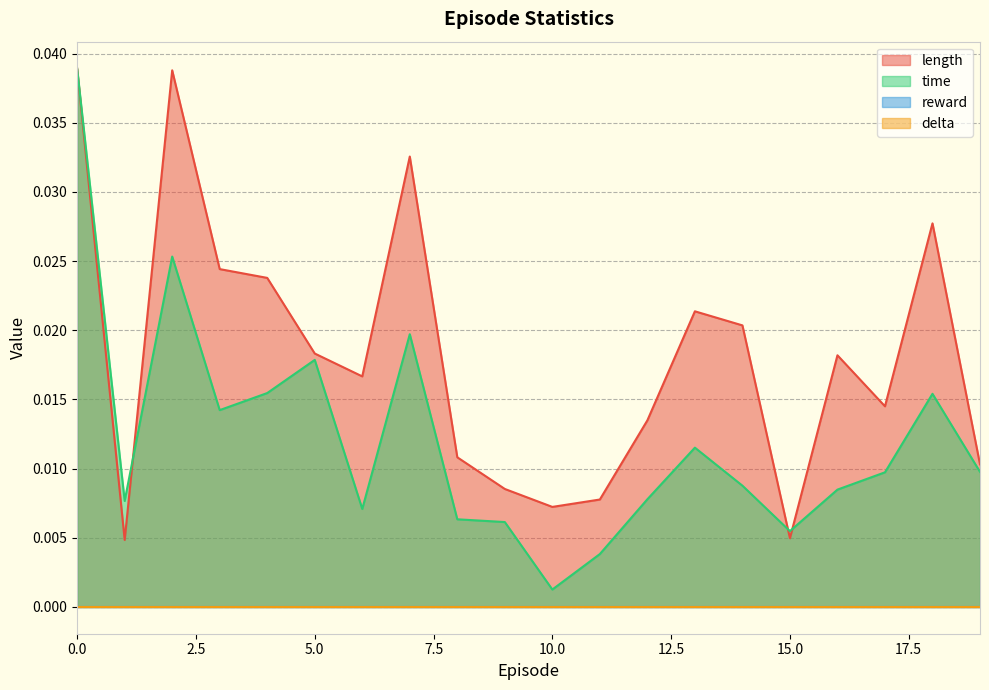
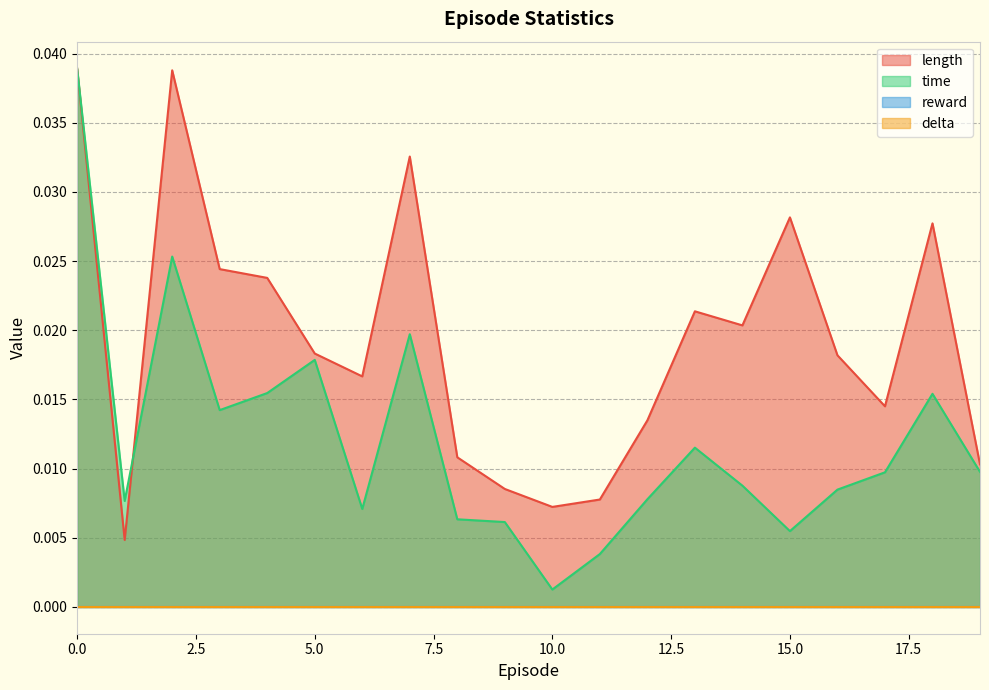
length, 15.0: 0.0050 -> 0.0282
